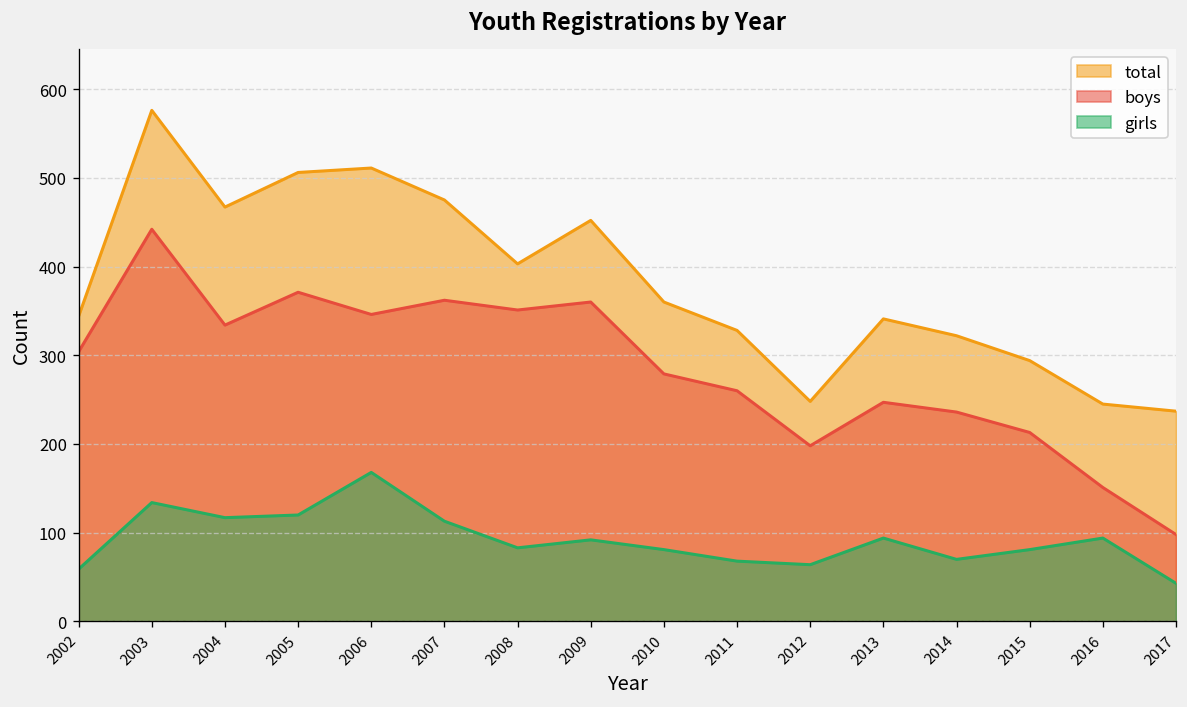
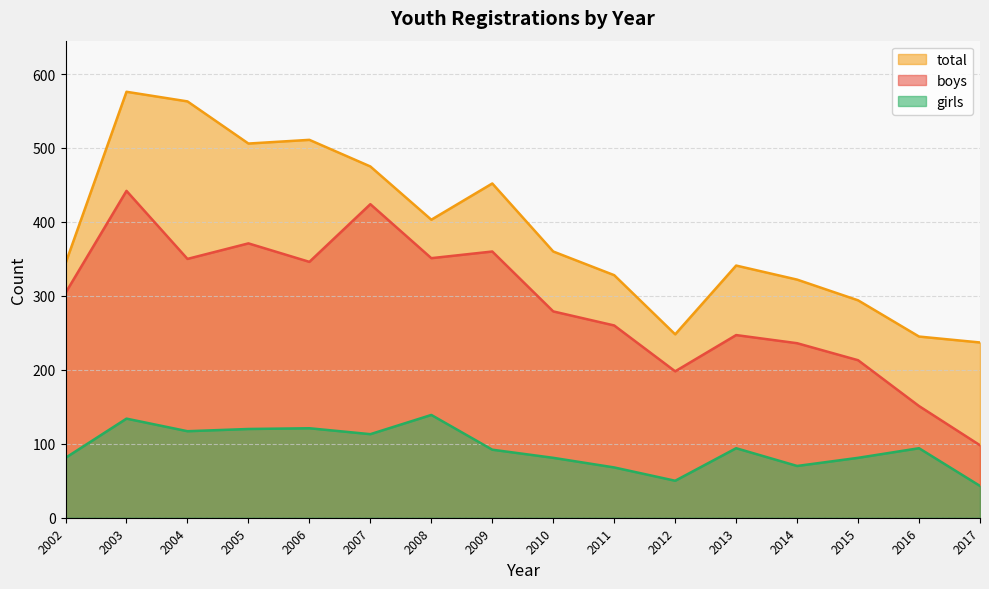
girls, 2002: 60 -> 80
total, 2004: 470 -> 560
boys, 2004: 330 -> 350
girls, 2006: 170 -> 120
boys, 2007: 360 -> 420
girls, 2008: 80 -> 140
girls, 2012: 60 -> 50
